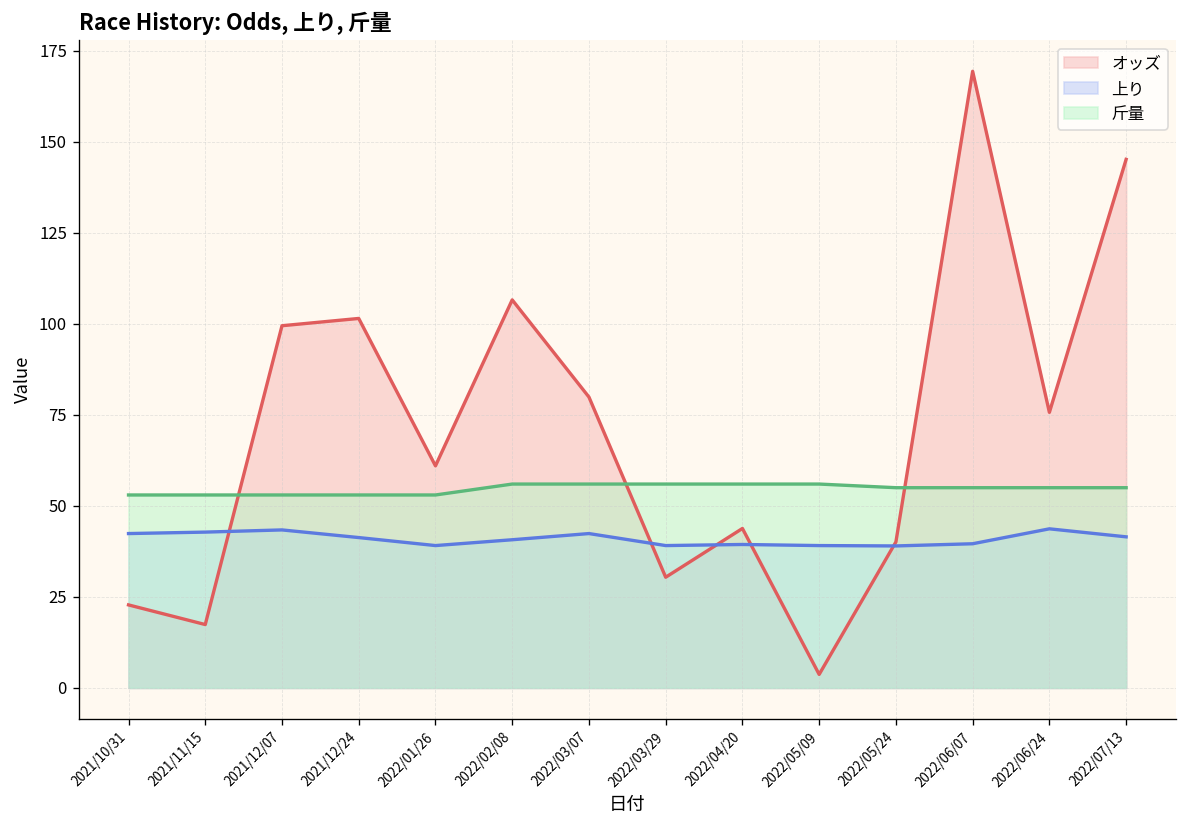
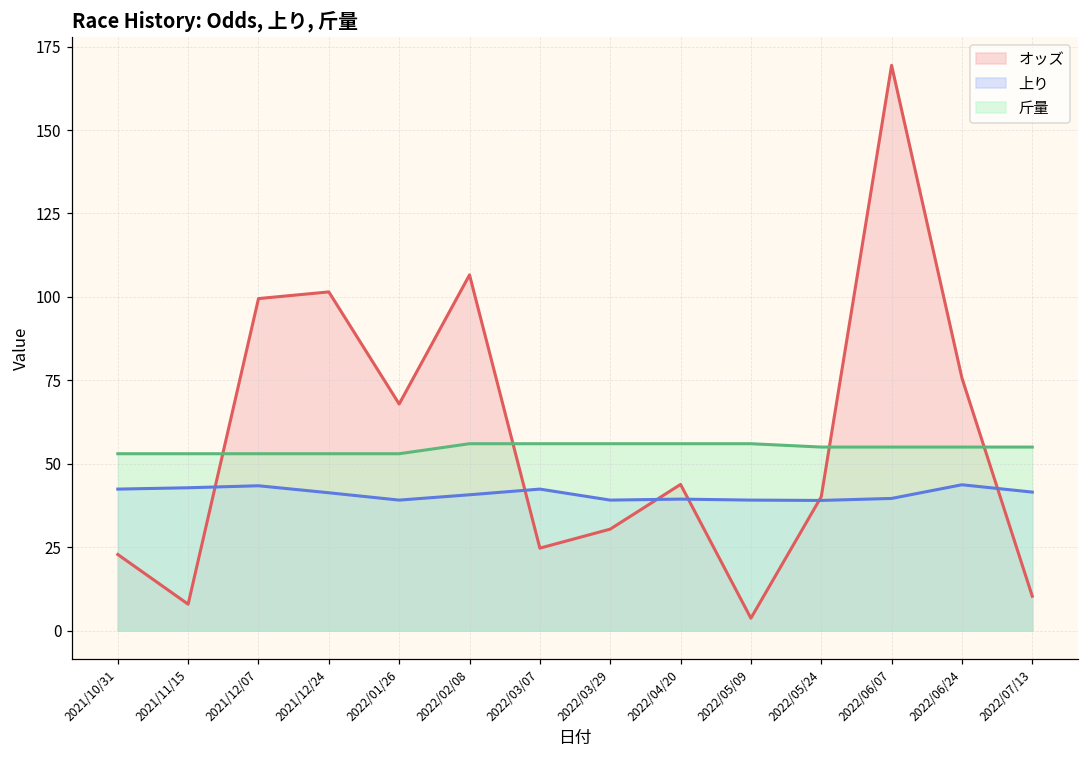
オッズ, 2021/11/15: 17 -> 8
オッズ, 2022/01/26: 61 -> 68
オッズ, 2022/03/07: 80 -> 25
オッズ, 2022/07/13: 145 -> 10
